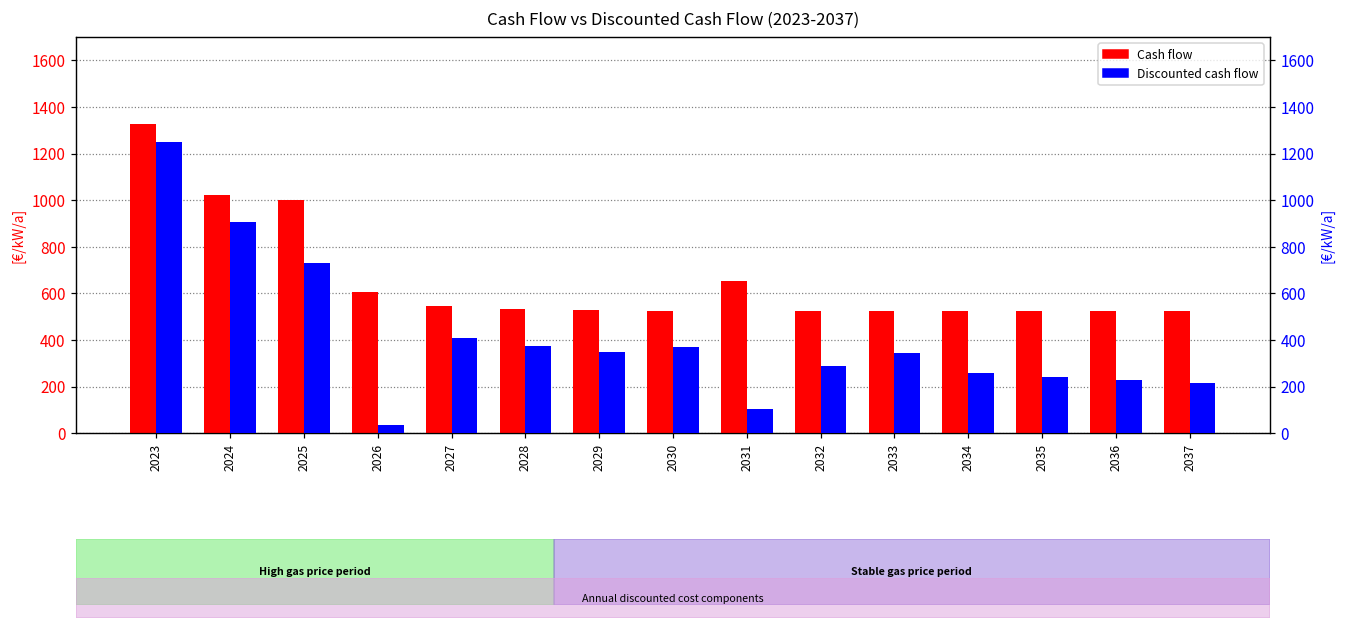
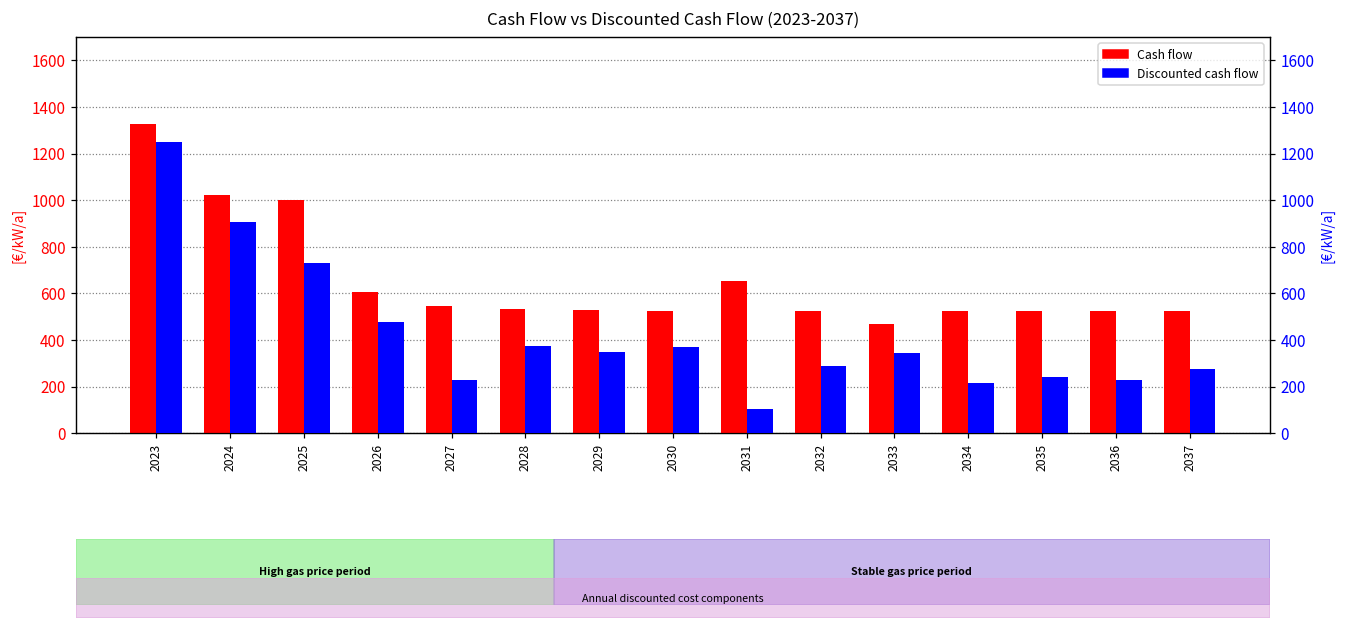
Cash flow, 2033: 530 -> 470
Discounted cash flow, 2026: 40 -> 480
Discounted cash flow, 2027: 410 -> 230
Discounted cash flow, 2034: 260 -> 220
Discounted cash flow, 2037: 220 -> 280
